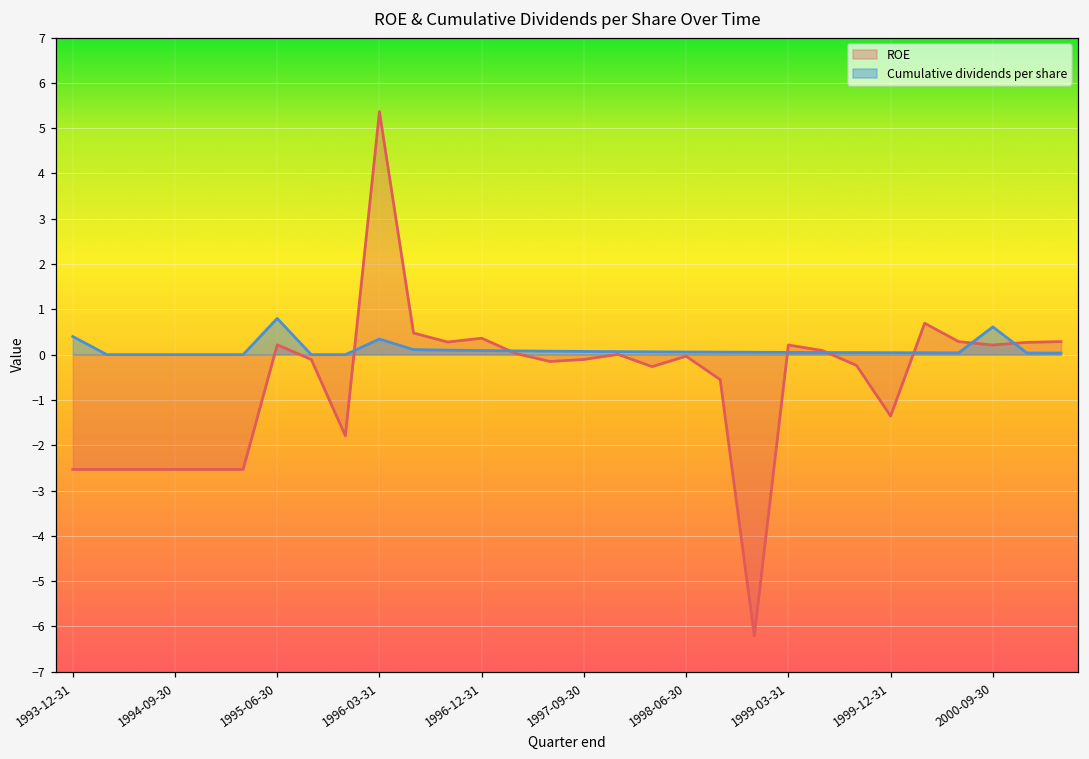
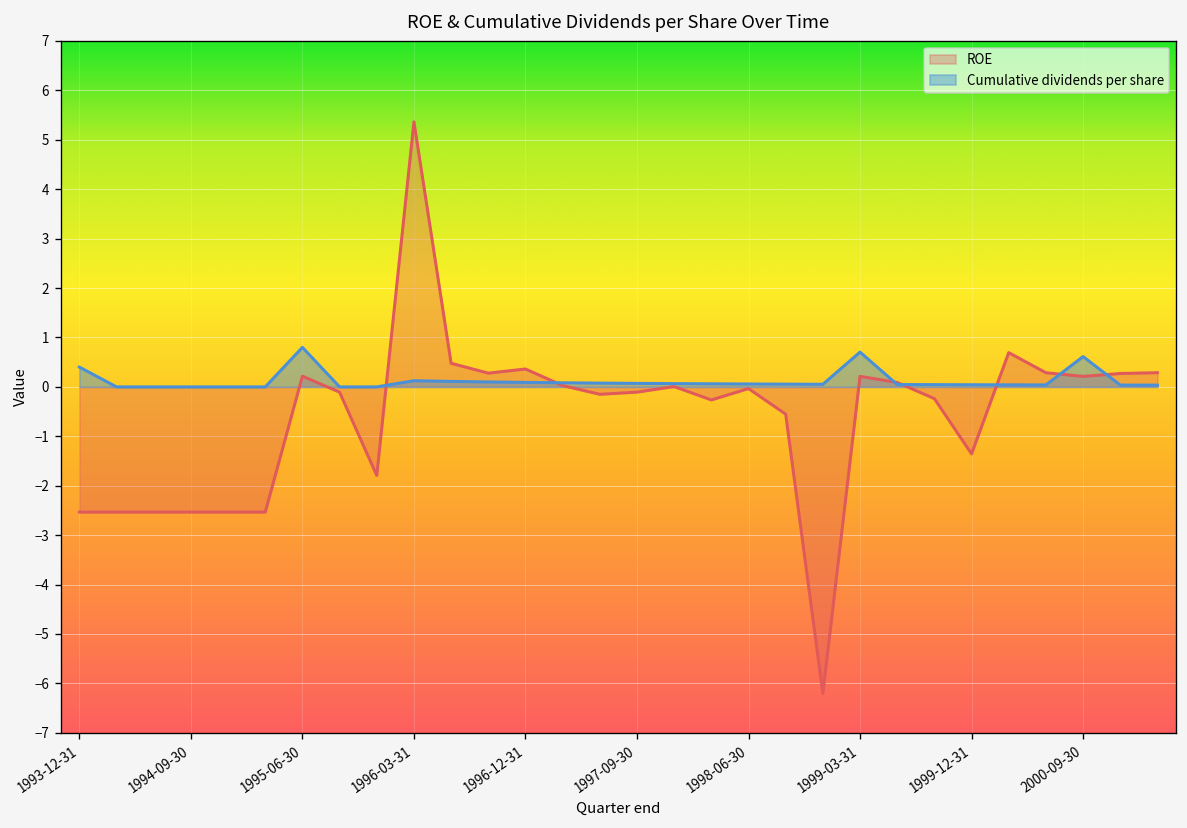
Cumulative dividends per share, 1996-03-31: 0.3 -> 0.1
Cumulative dividends per share, 1999-03-31: 0.0 -> 0.7
